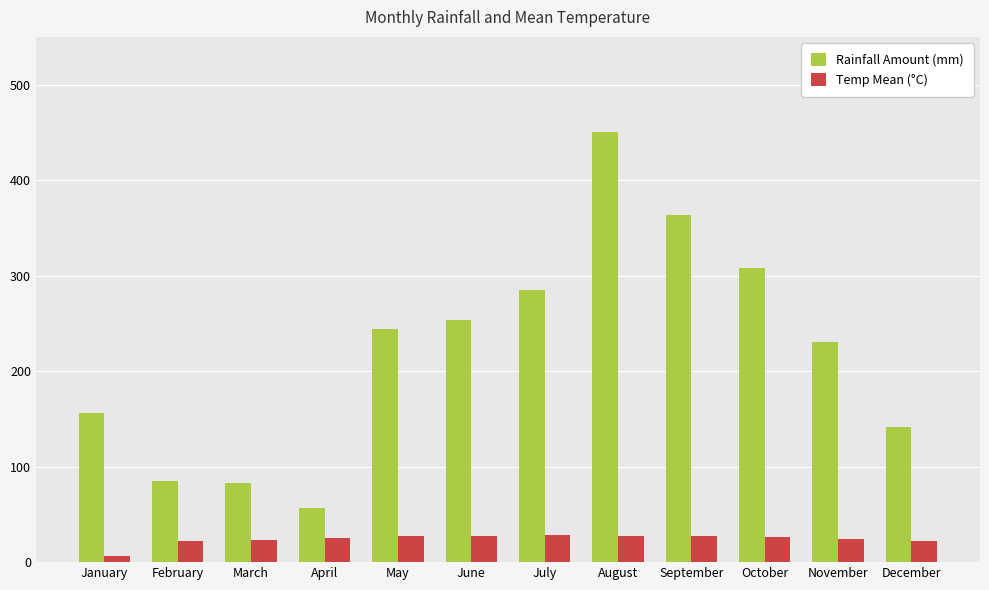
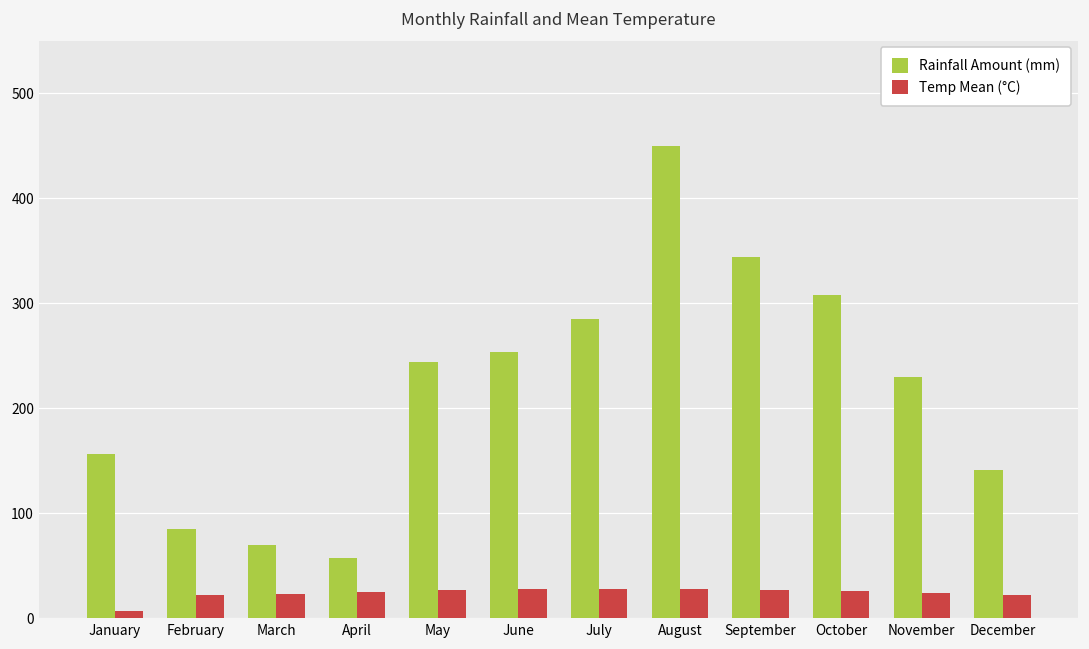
Rainfall Amount (mm), March: 80 -> 70
Rainfall Amount (mm), September: 360 -> 340
